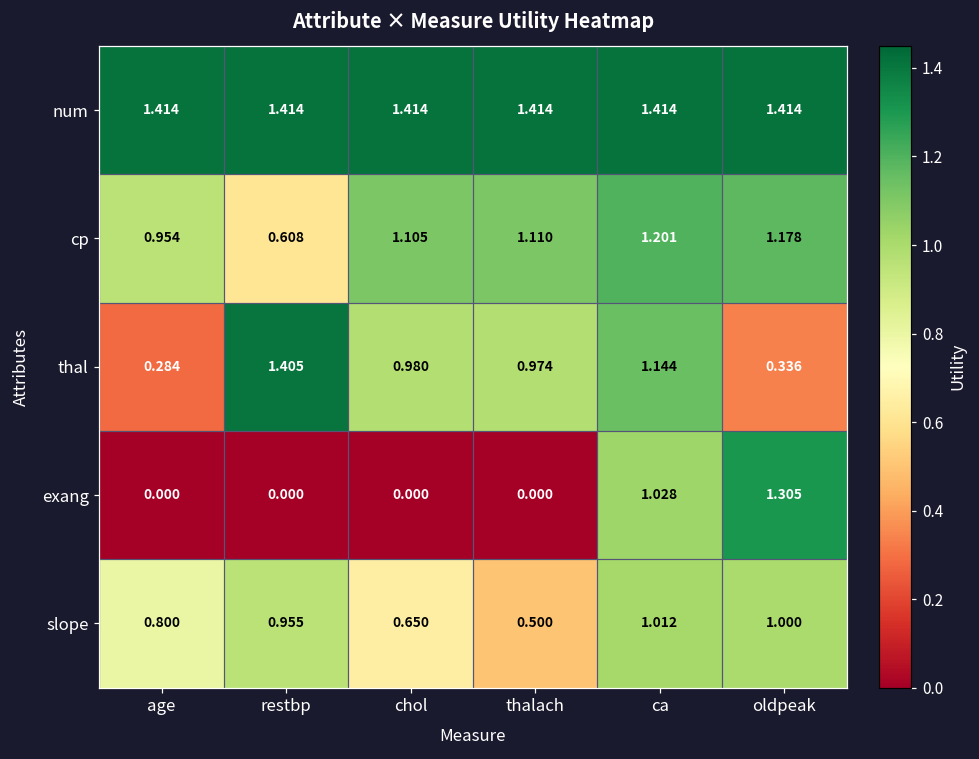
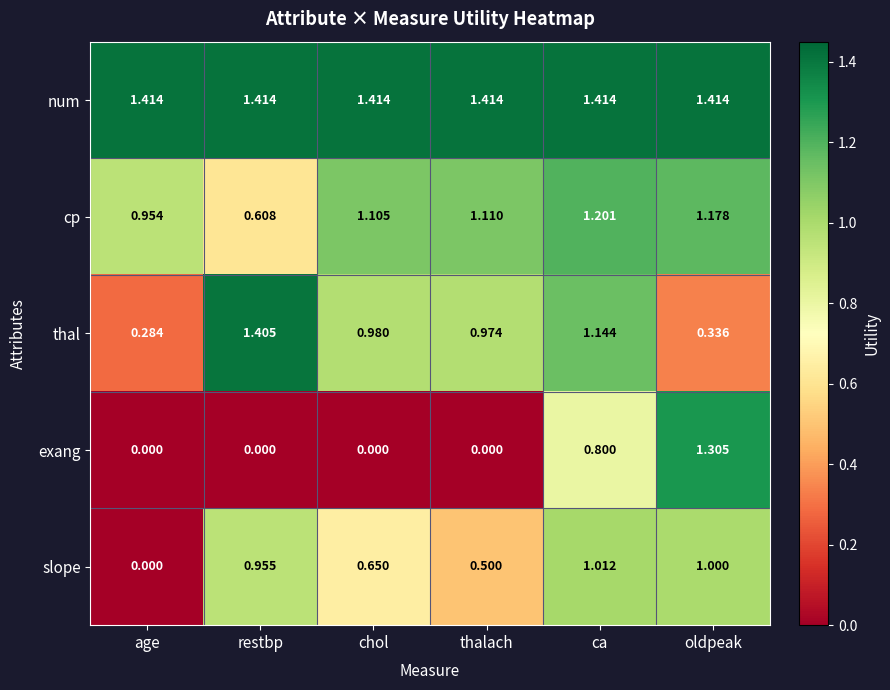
exang, ca: 1.028 -> 0.800
slope, age: 0.800 -> 0.000
